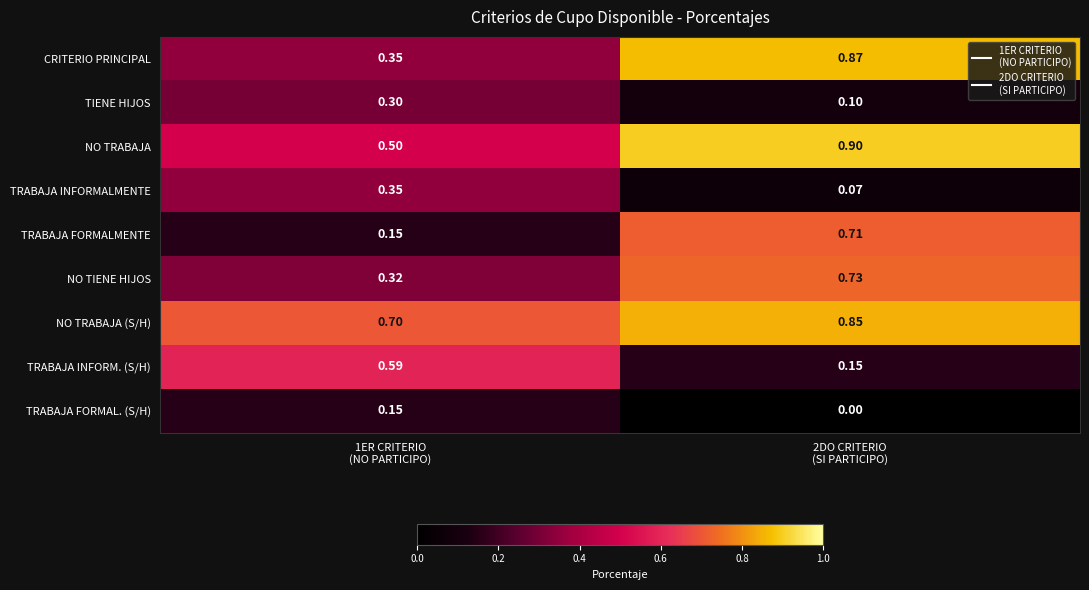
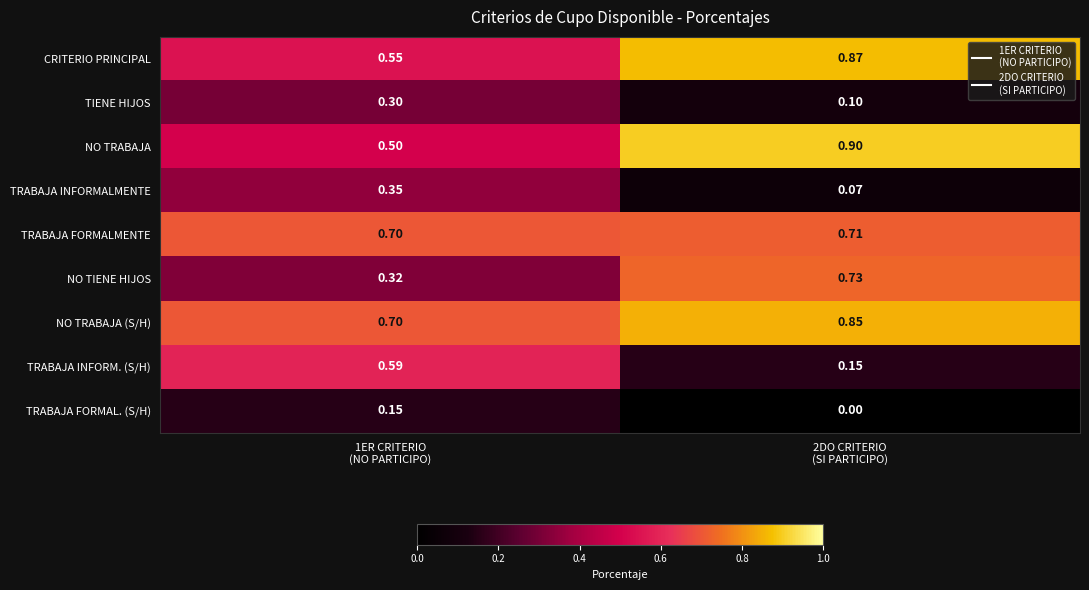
CRITERIO PRINCIPAL, 1ER CRITERIO (NO PARTICIPO): 0.35 -> 0.55
TRABAJA FORMALMENTE, 1ER CRITERIO (NO PARTICIPO): 0.15 -> 0.70
